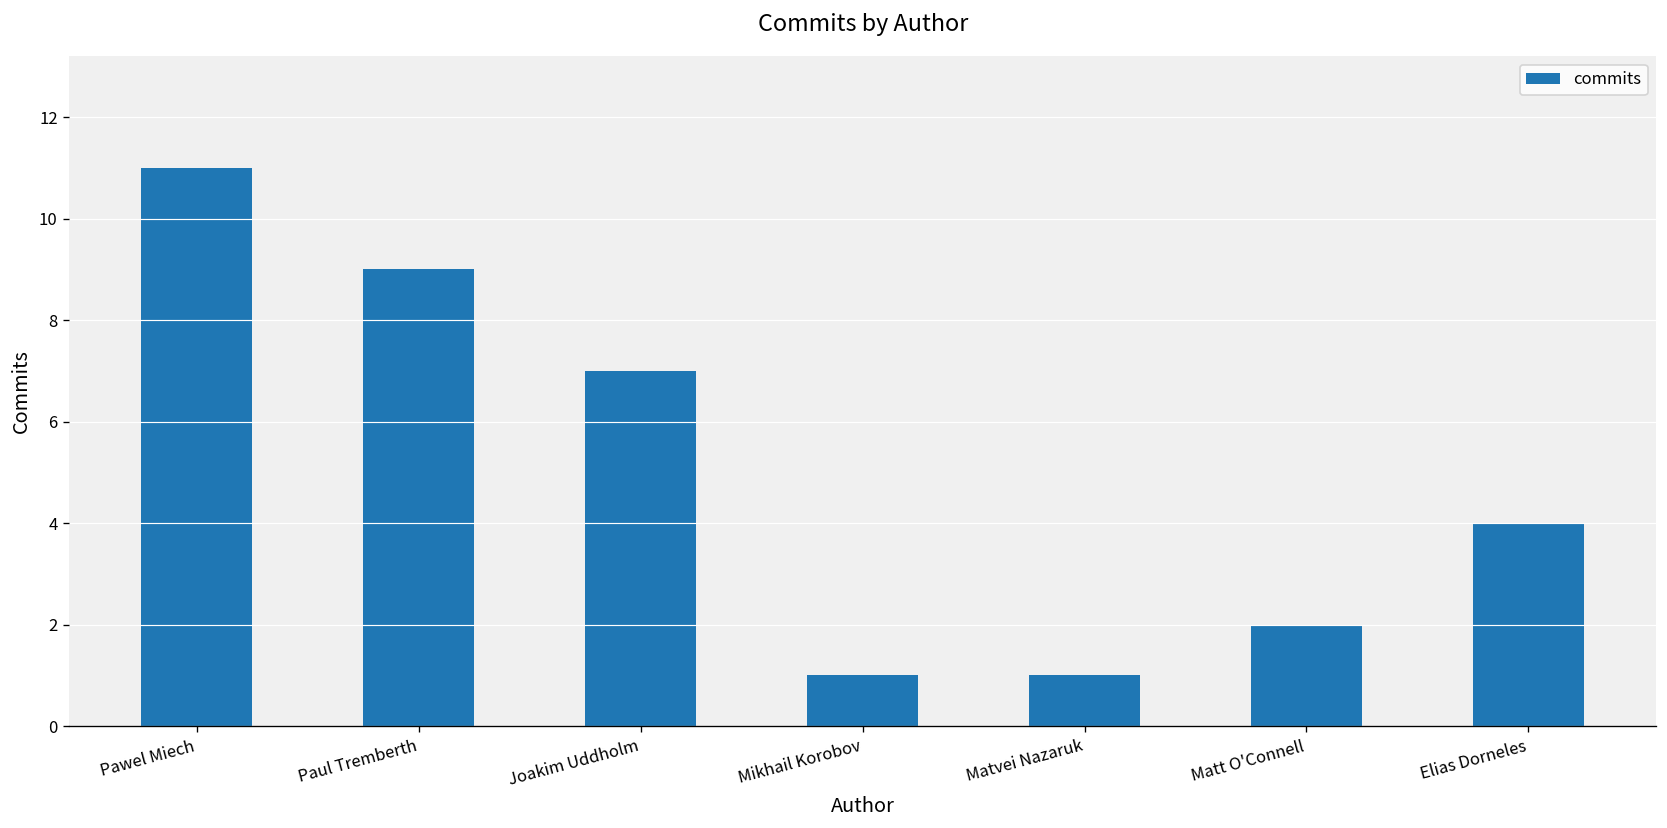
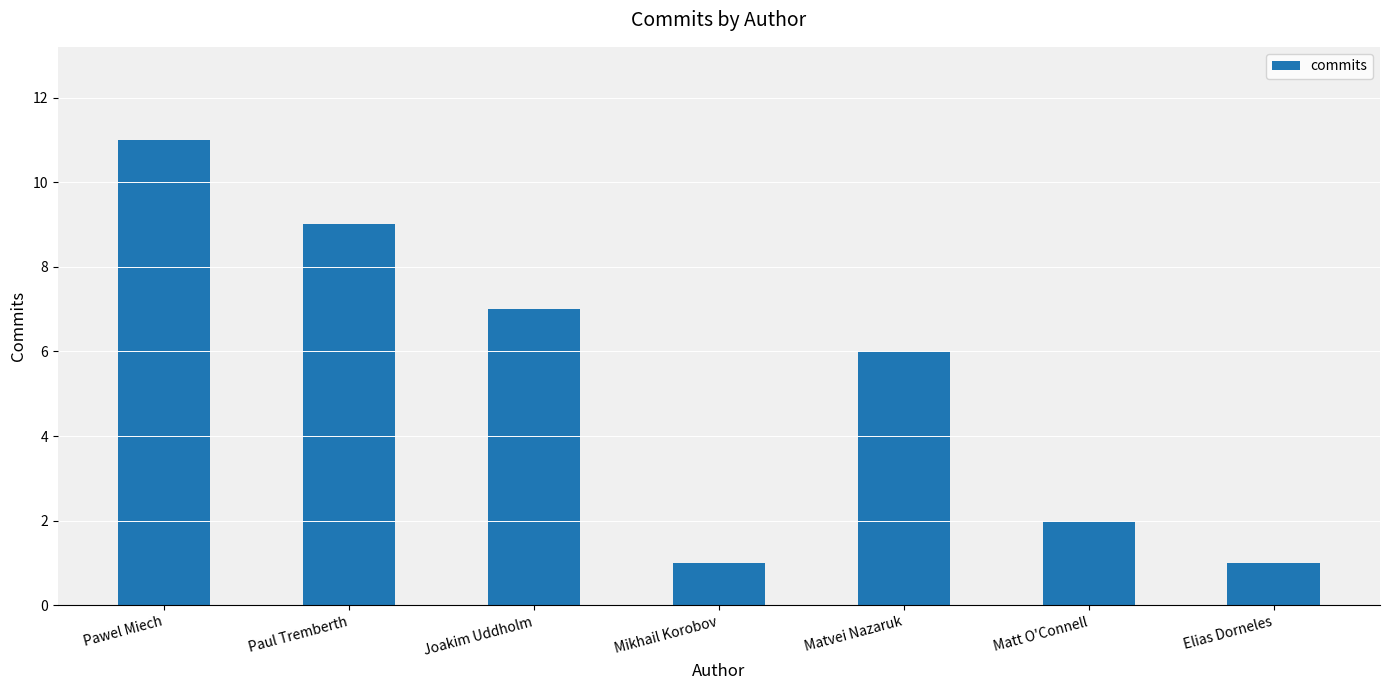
Matvei Nazaruk: 1 -> 6
Elias Dorneles: 4 -> 1
